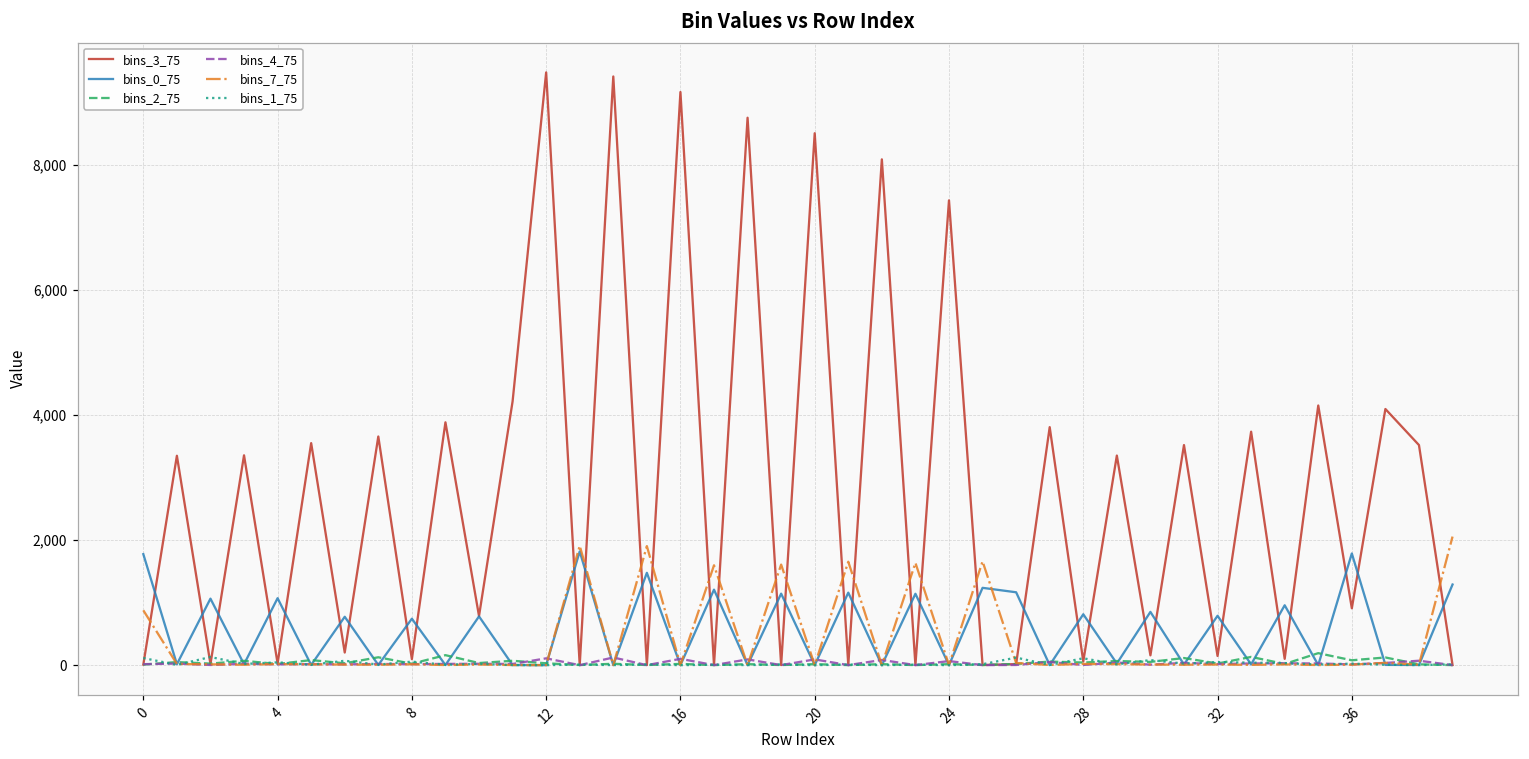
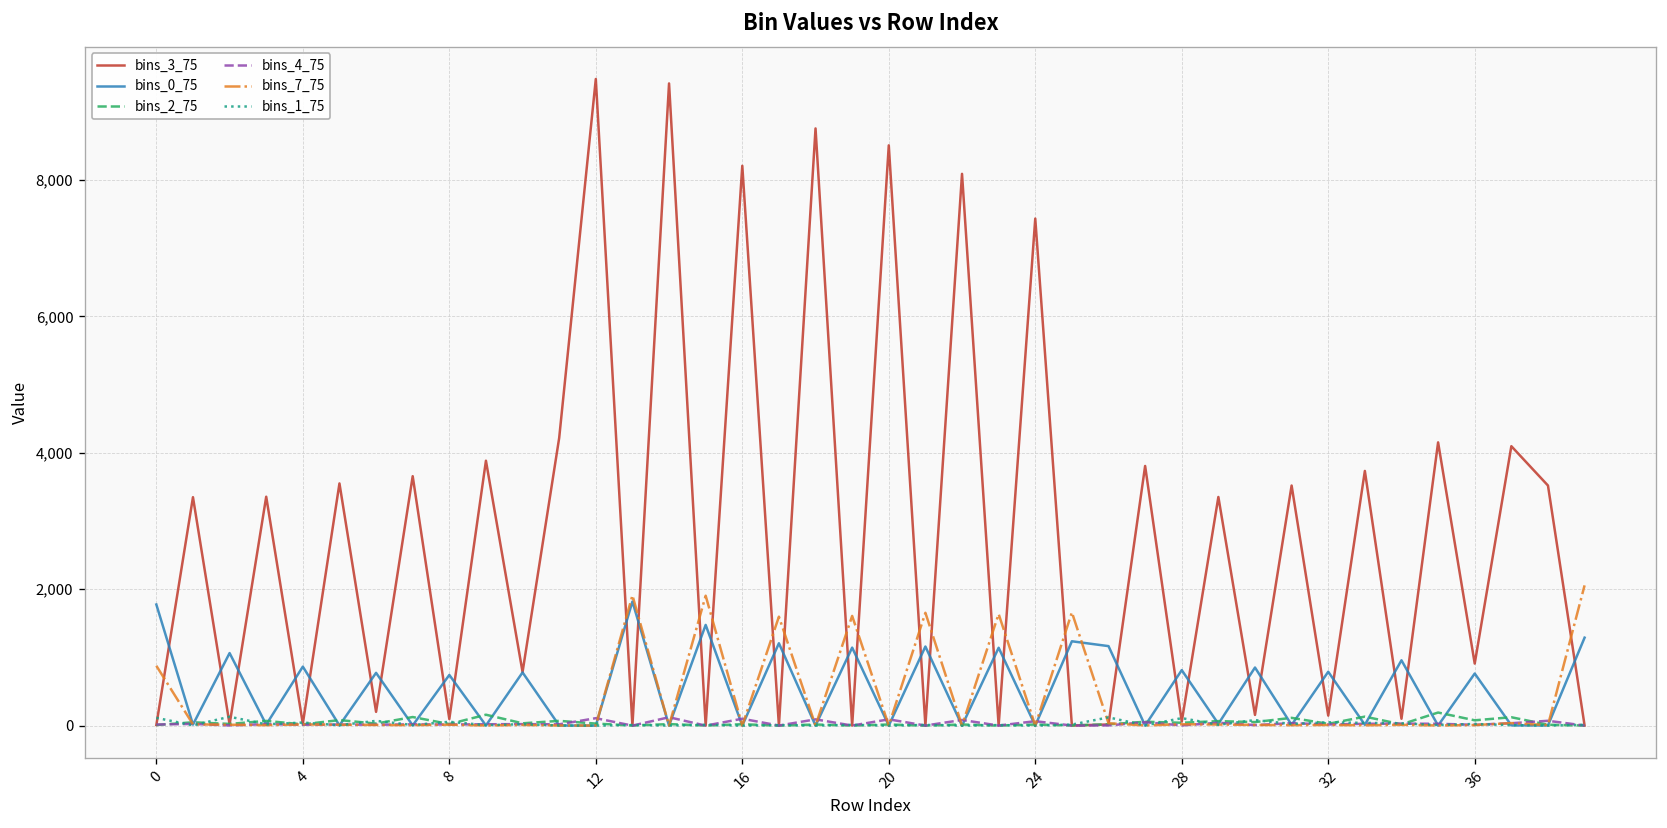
bins_0_75, 4: 1,100 -> 900
bins_3_75, 16: 9,200 -> 8,200
bins_0_75, 36: 1,800 -> 800
